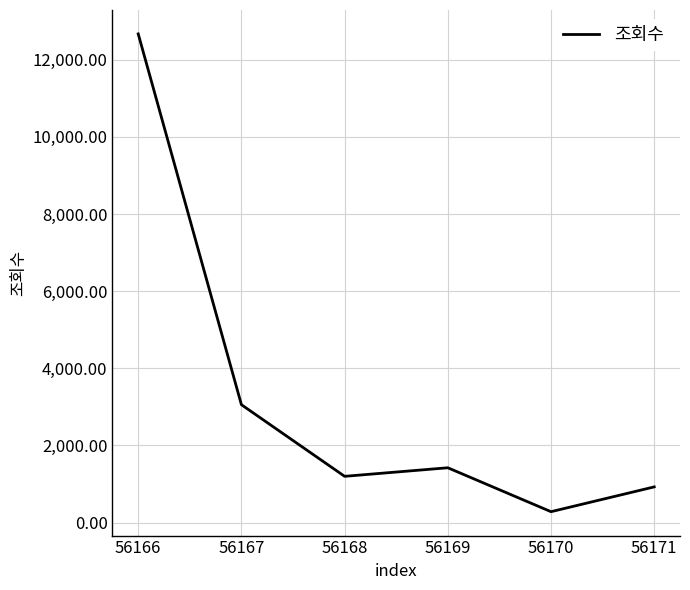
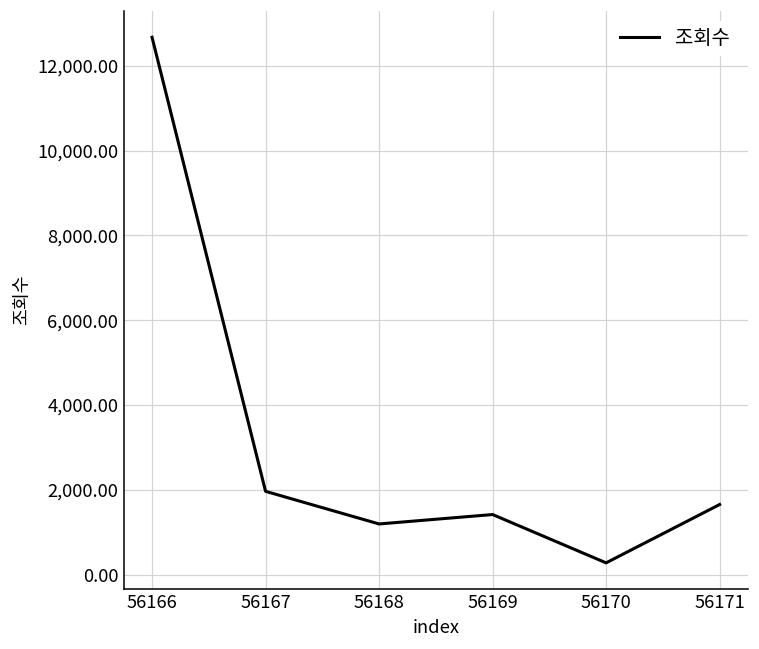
56167: 3,100 -> 2,000
56171: 900 -> 1,700
